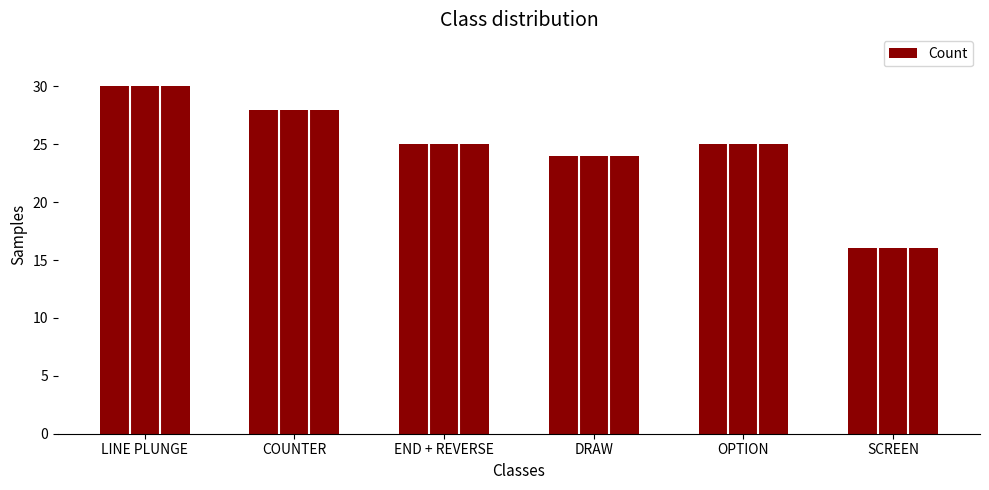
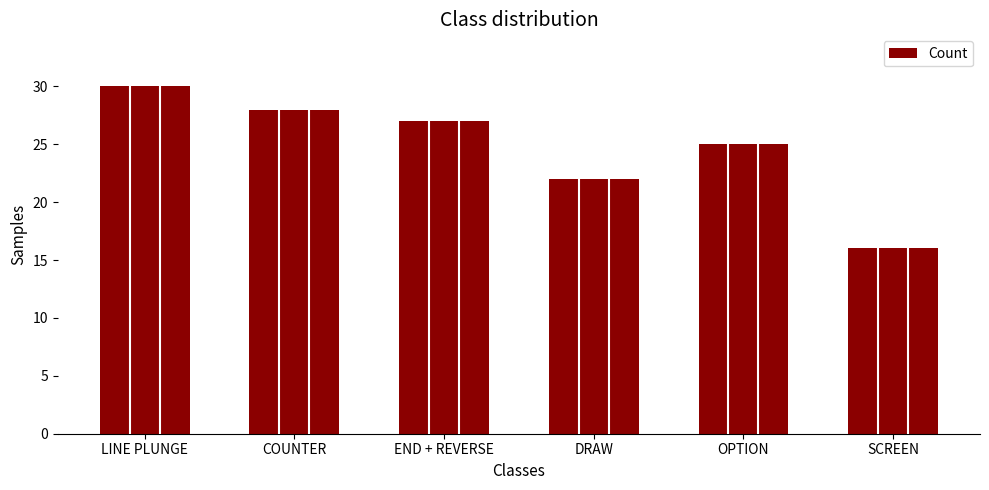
END + REVERSE: 25 -> 27
DRAW: 24 -> 22
